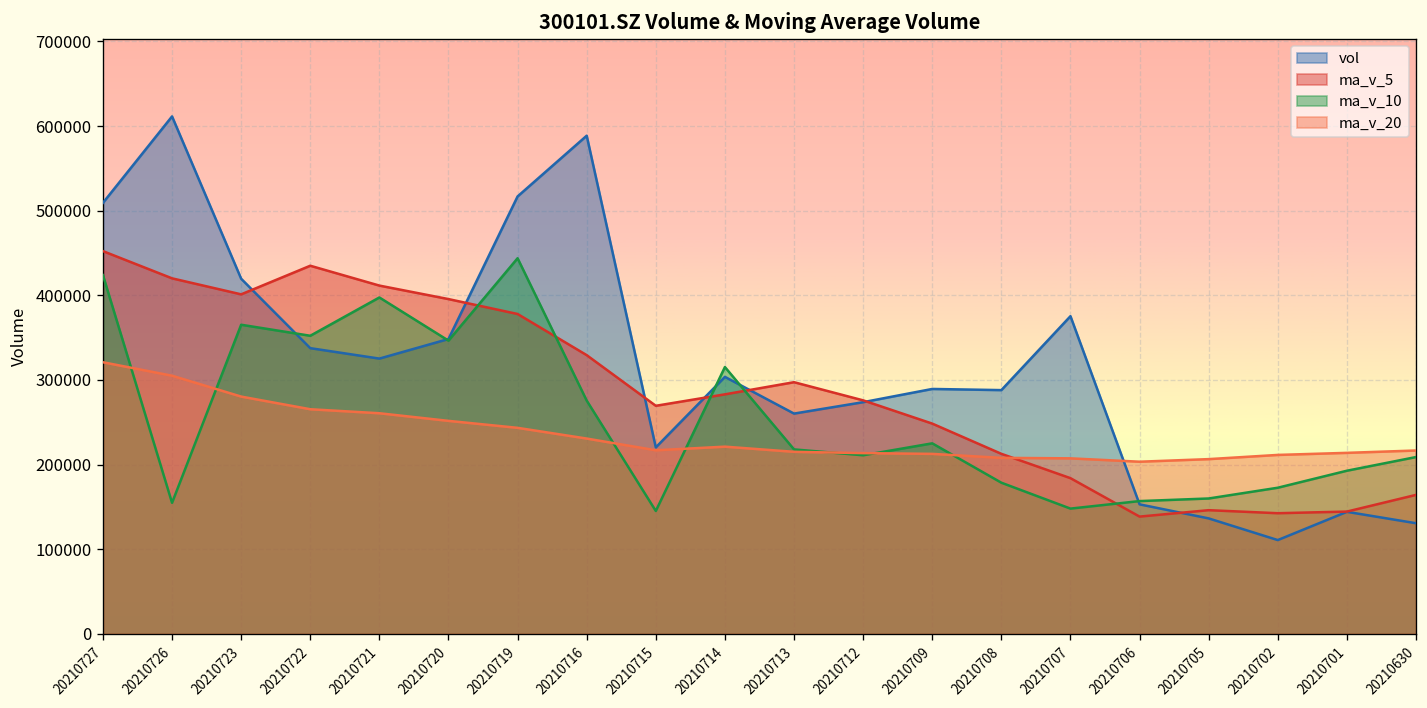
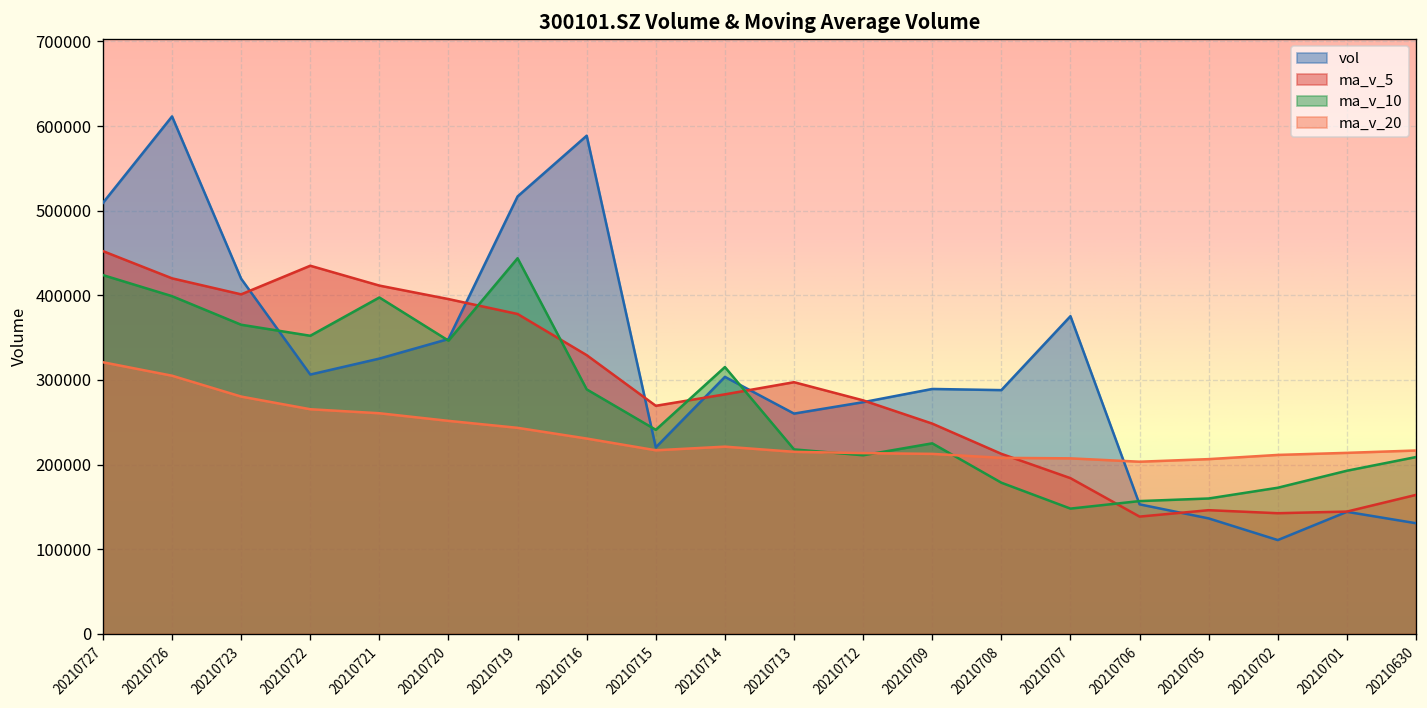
ma_v_10, 20210726: 150000 -> 400000
vol, 20210722: 340000 -> 310000
ma_v_10, 20210716: 280000 -> 290000
ma_v_10, 20210715: 150000 -> 240000
